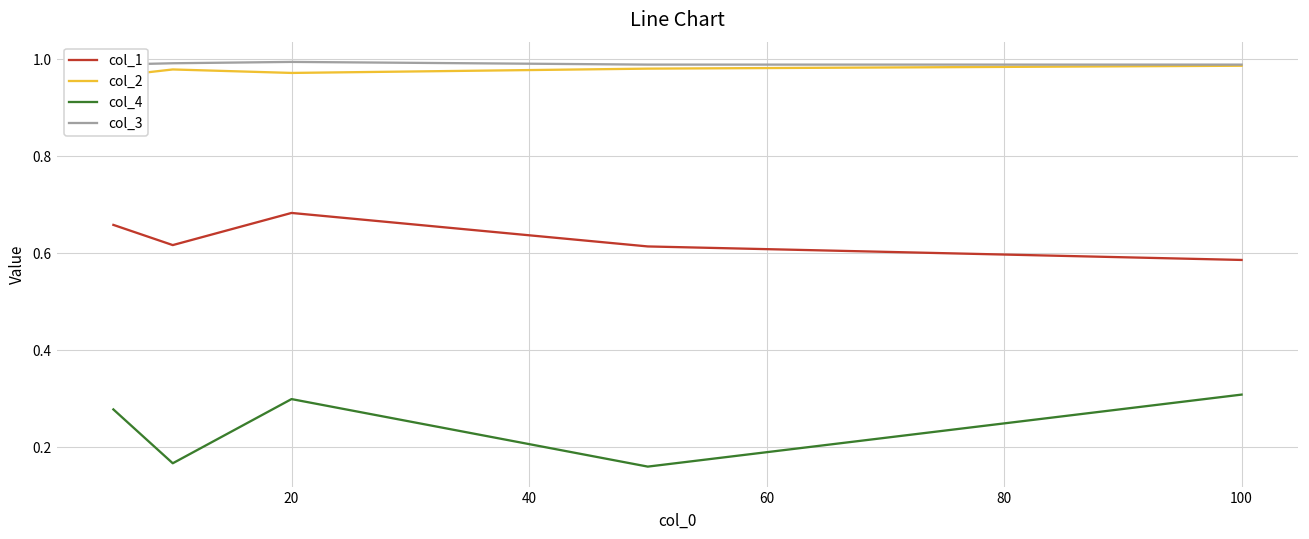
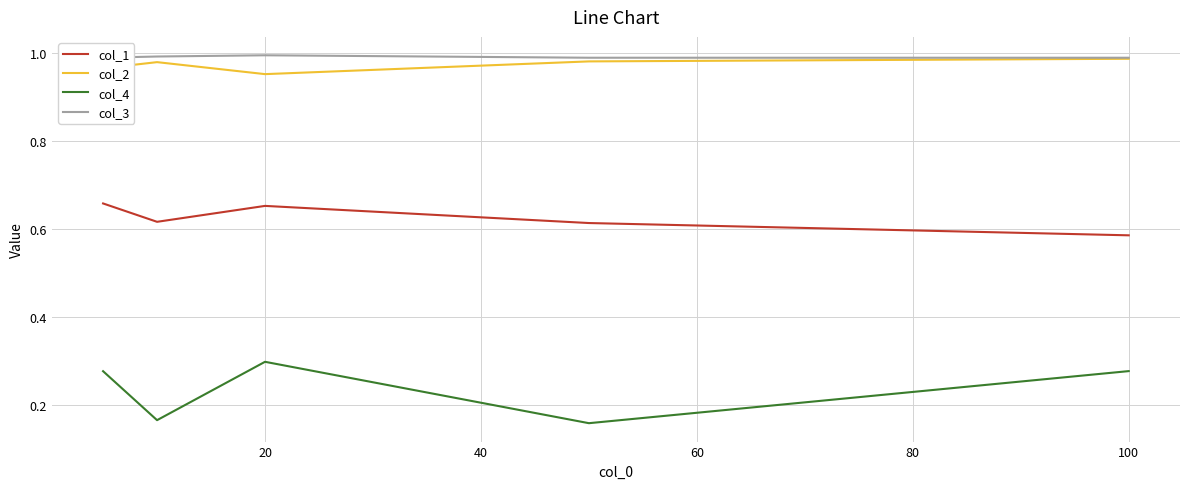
col_1, 20: 0.68 -> 0.65
col_2, 20: 0.97 -> 0.95
col_4, 100: 0.31 -> 0.28
